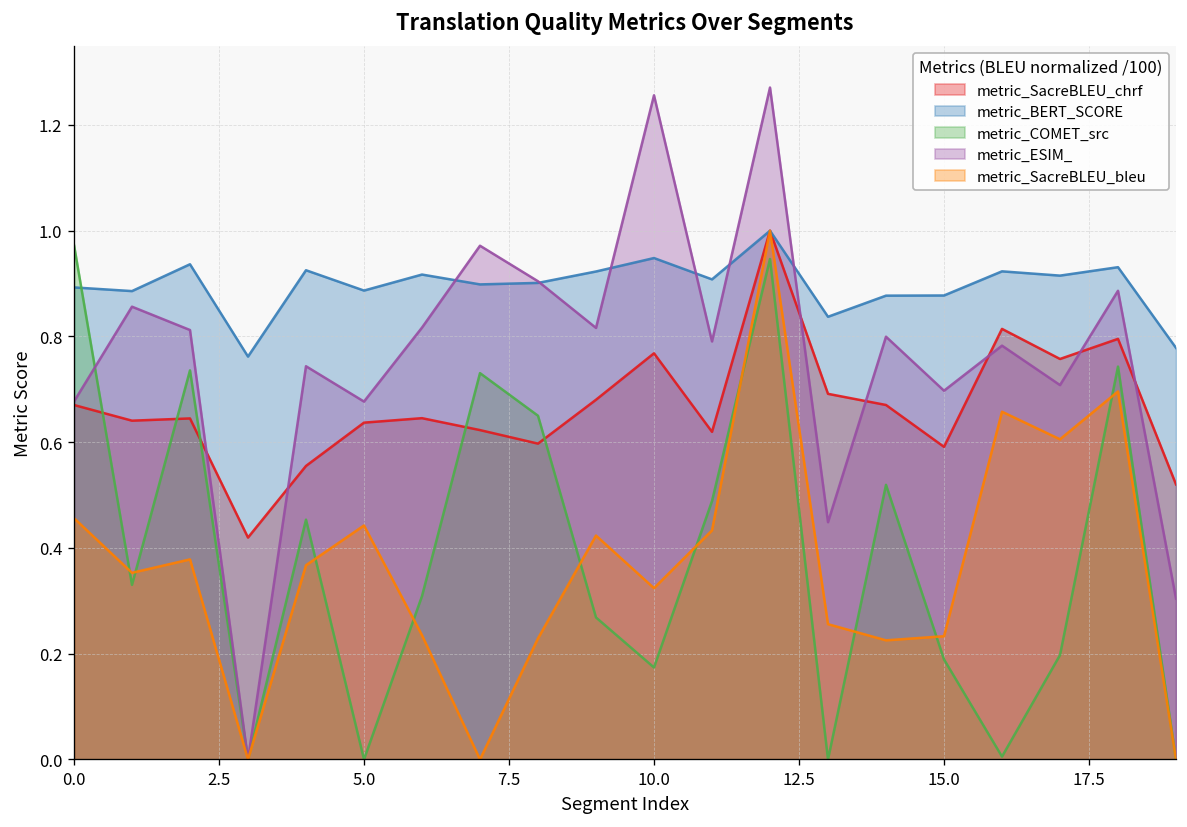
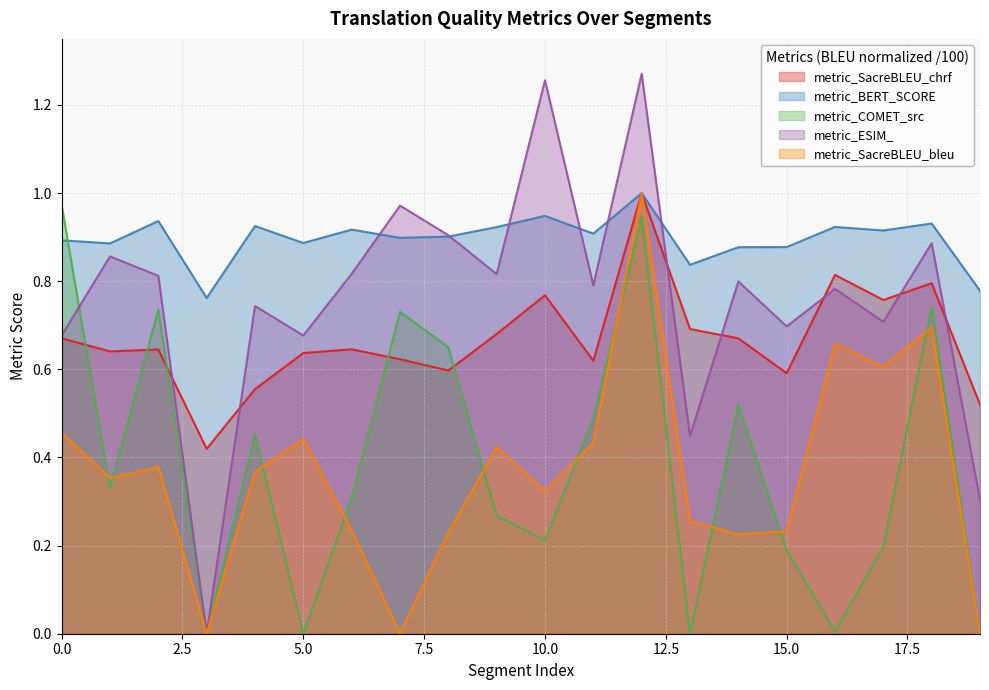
metric_COMET_src, 10.0: 0.17 -> 0.21
